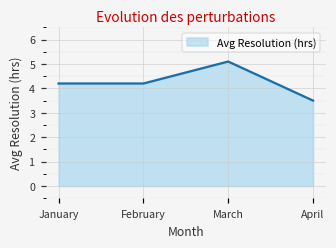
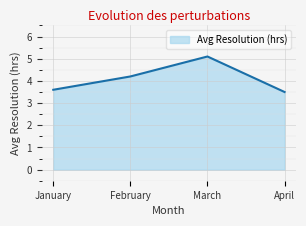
January: 4.2 -> 3.6
